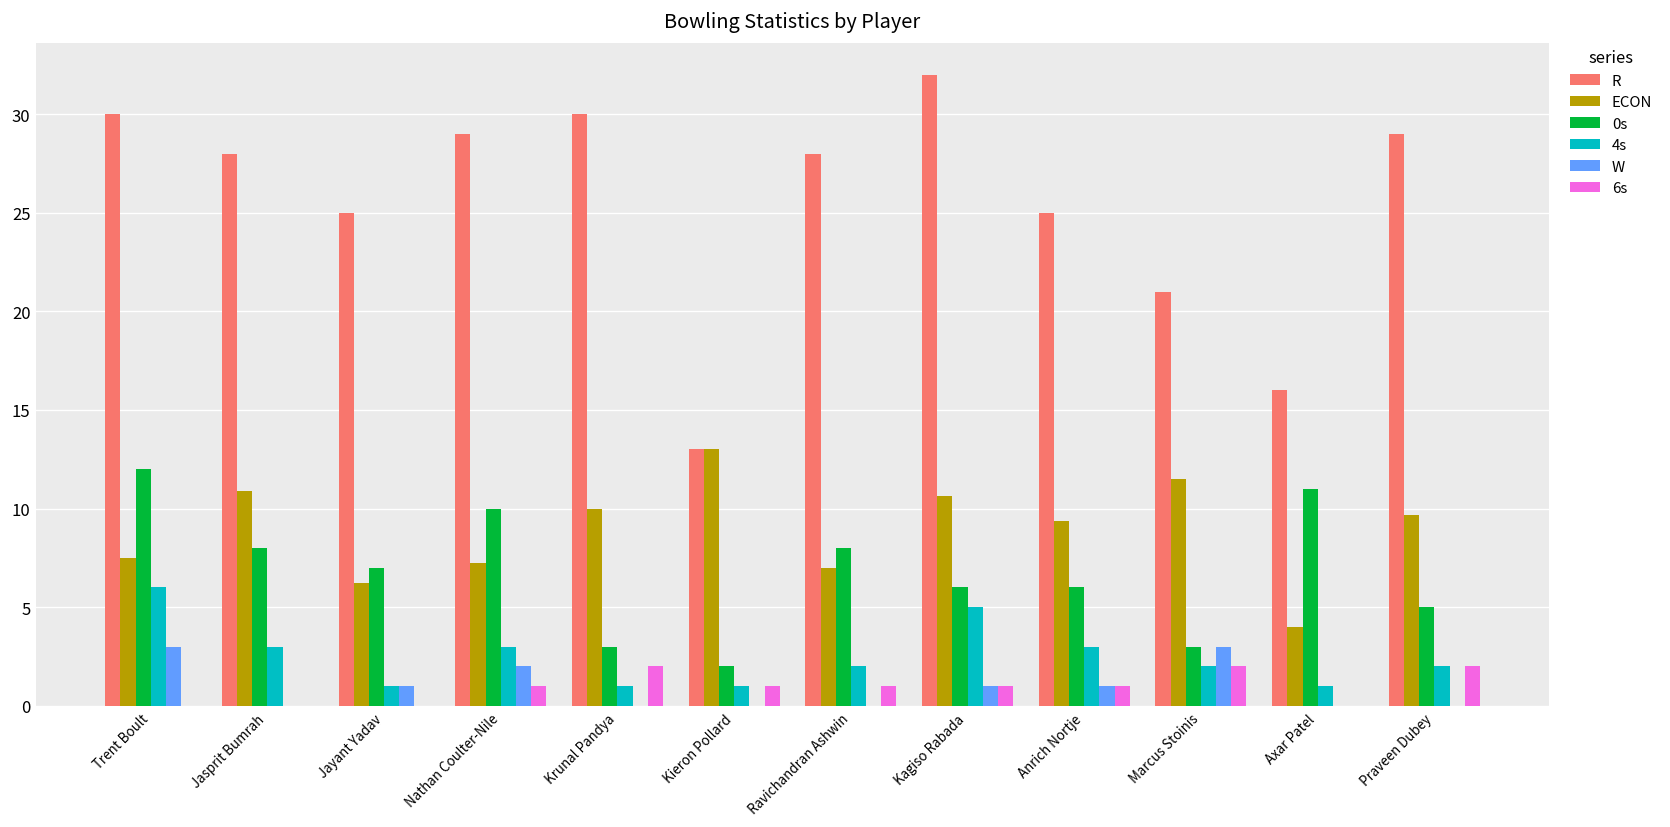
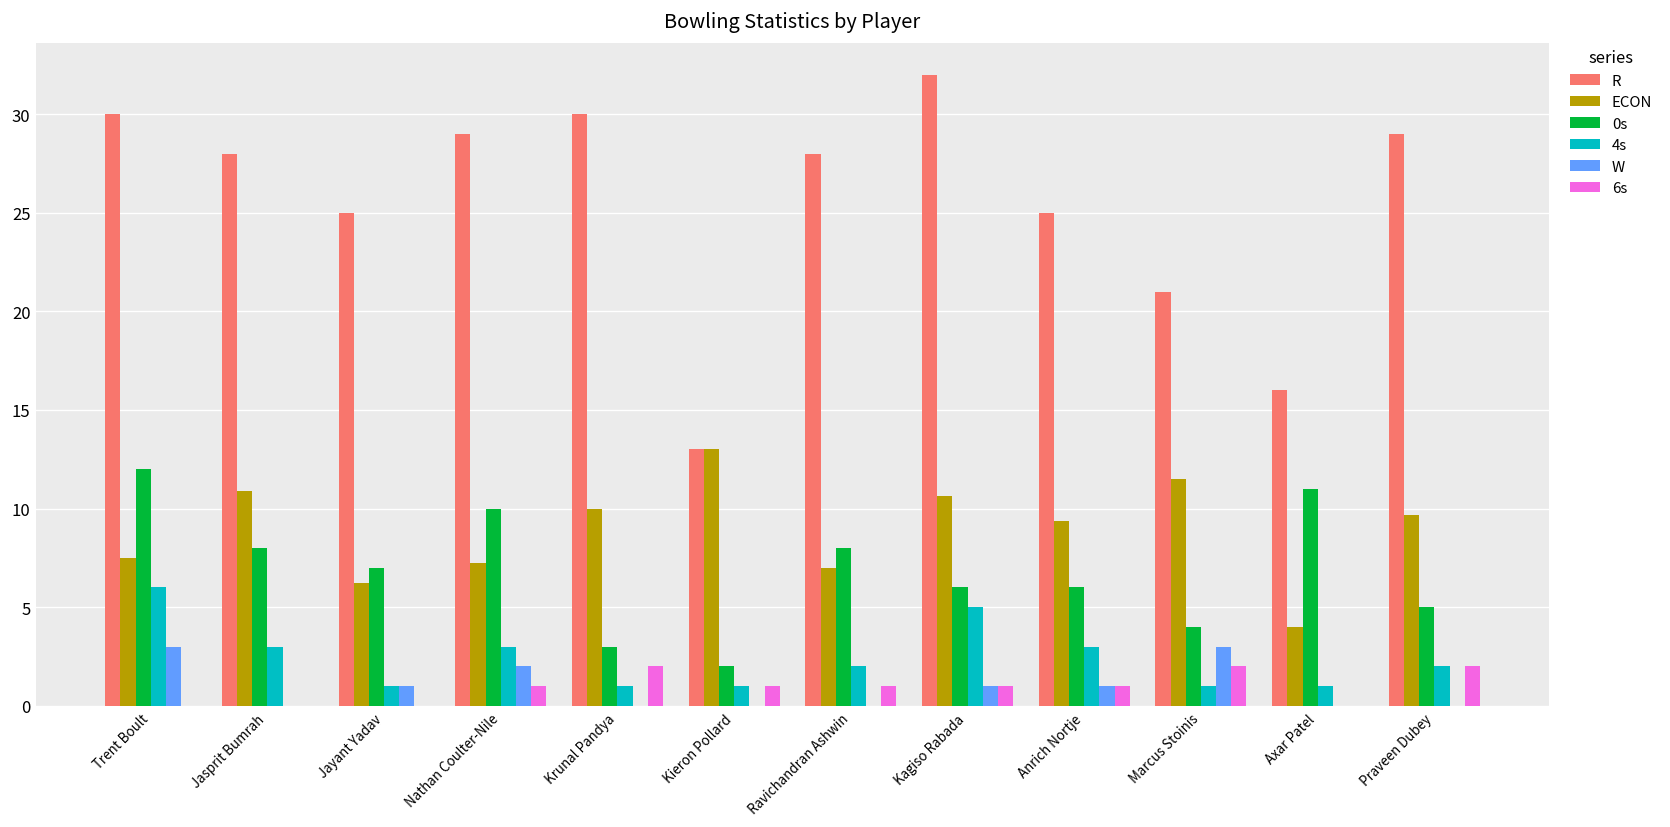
0s, Marcus Stoinis: 3 -> 4
4s, Marcus Stoinis: 2 -> 1
